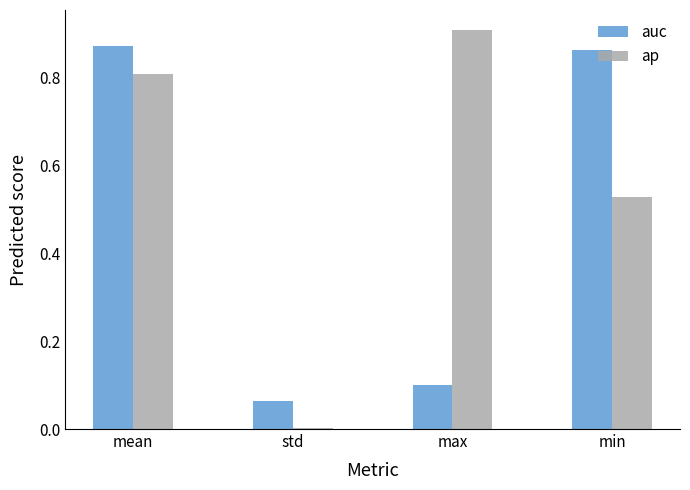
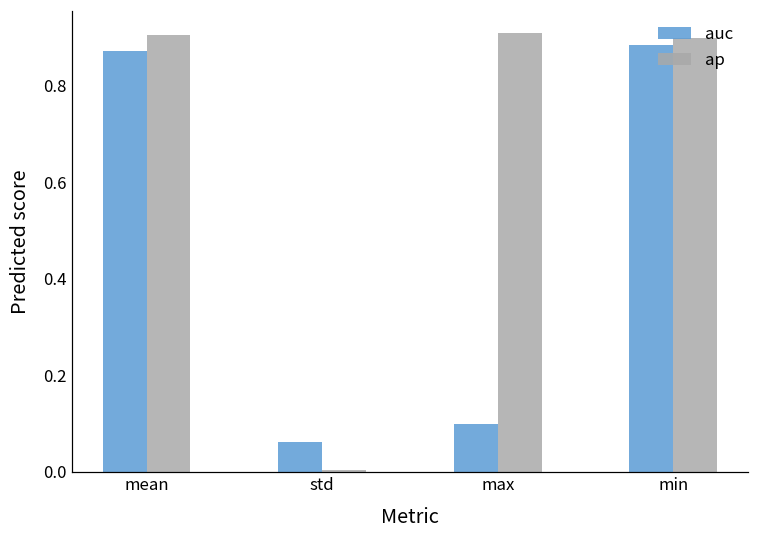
ap, mean: 0.81 -> 0.90
auc, min: 0.86 -> 0.88
ap, min: 0.53 -> 0.90
